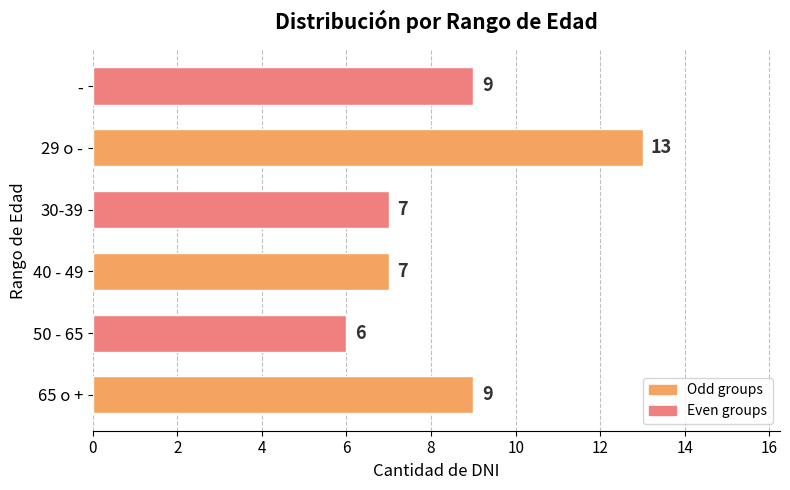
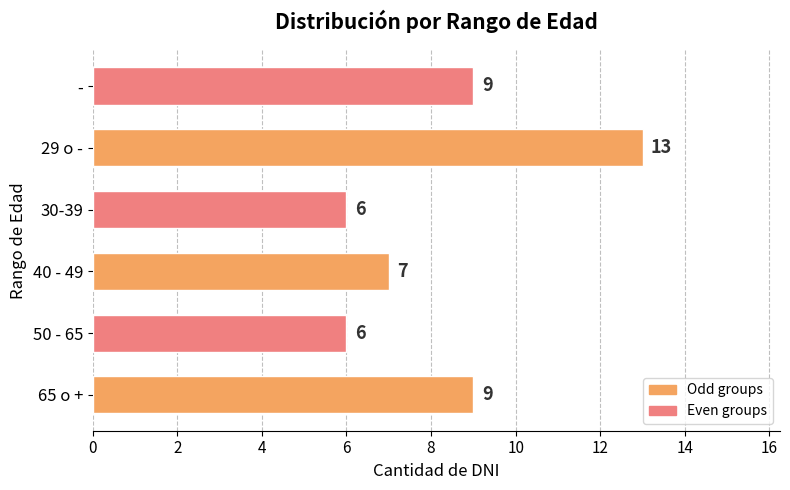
30-39: 7 -> 6
